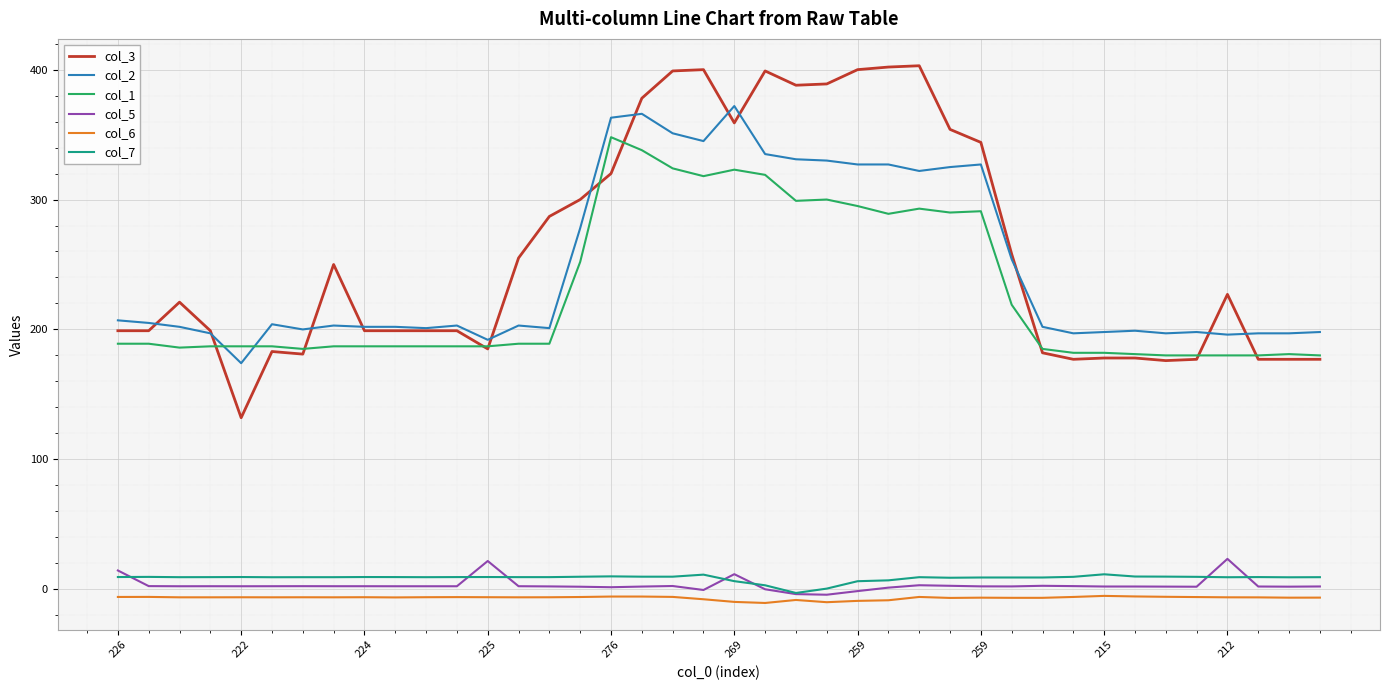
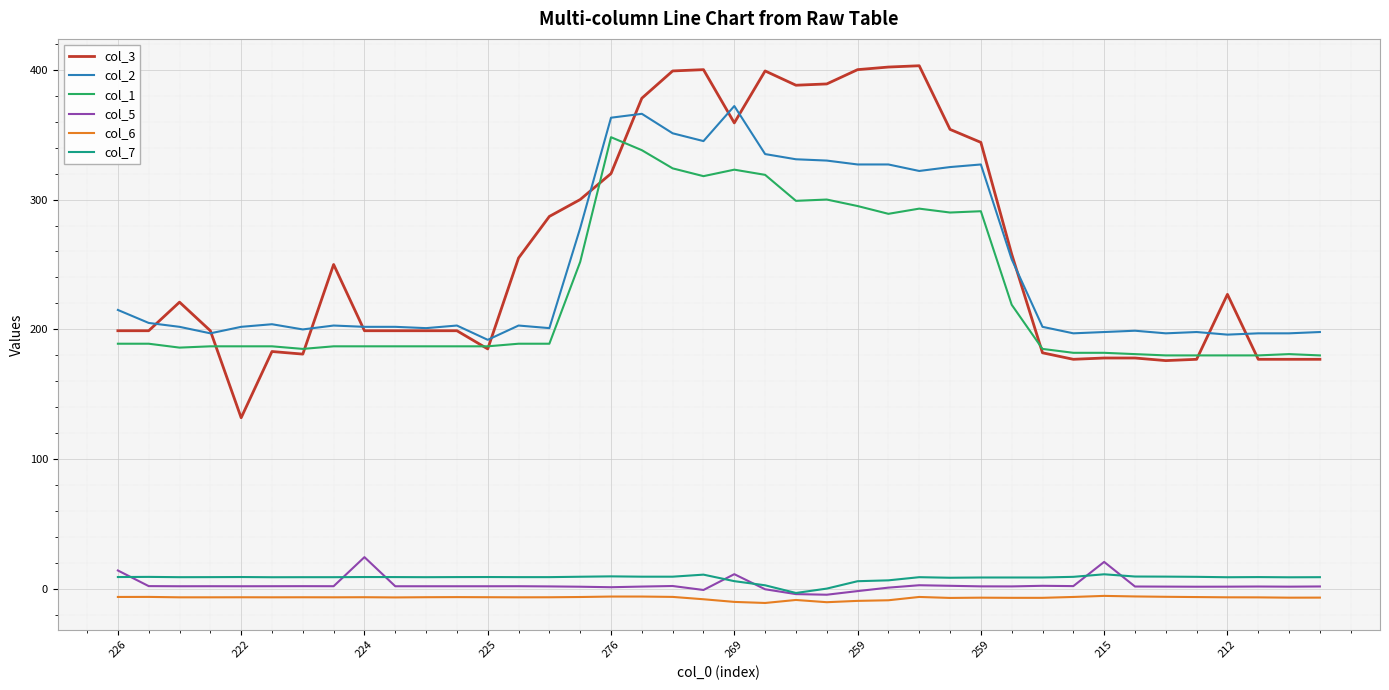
col_2, 226: 207 -> 215
col_2, 222: 174 -> 202
col_5, 224: 2 -> 25
col_5, 225: 22 -> 2
col_5, 215: 2 -> 21
col_5, 212: 23 -> 2
